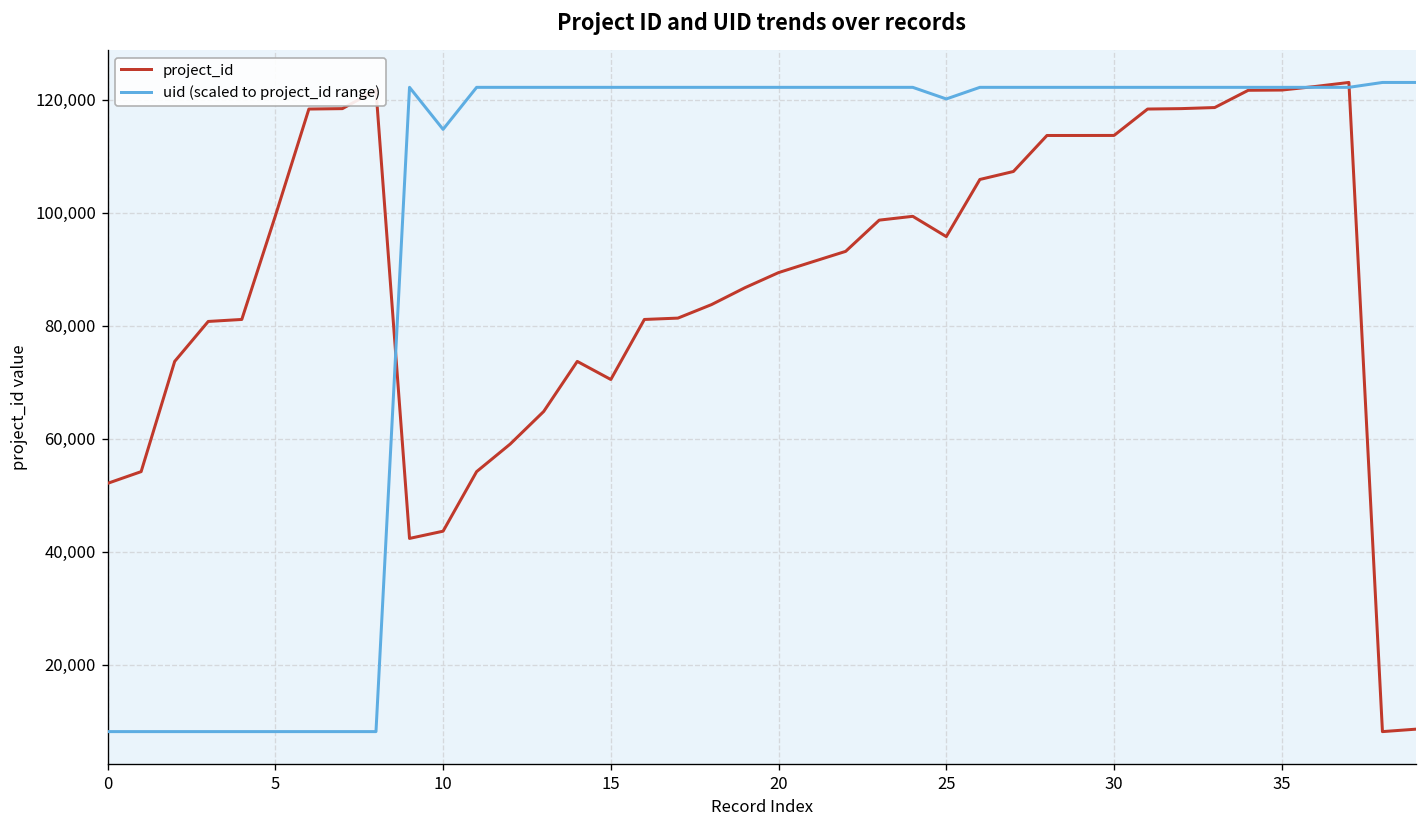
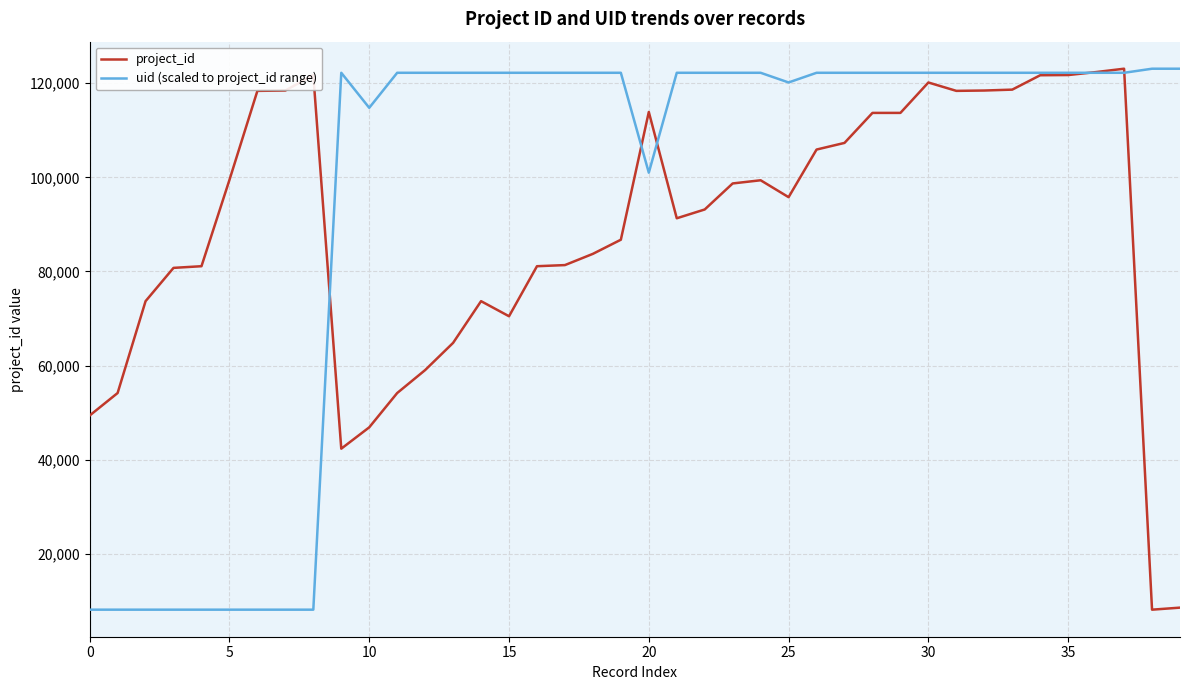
project_id, 0: 52,000 -> 49,000
project_id, 10: 44,000 -> 47,000
project_id, 20: 89,000 -> 114,000
uid (scaled to project_id range), 20: 122,000 -> 101,000
project_id, 30: 114,000 -> 120,000
